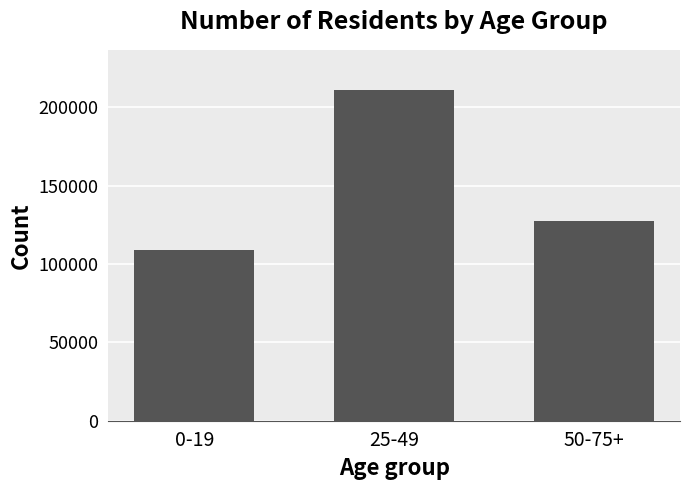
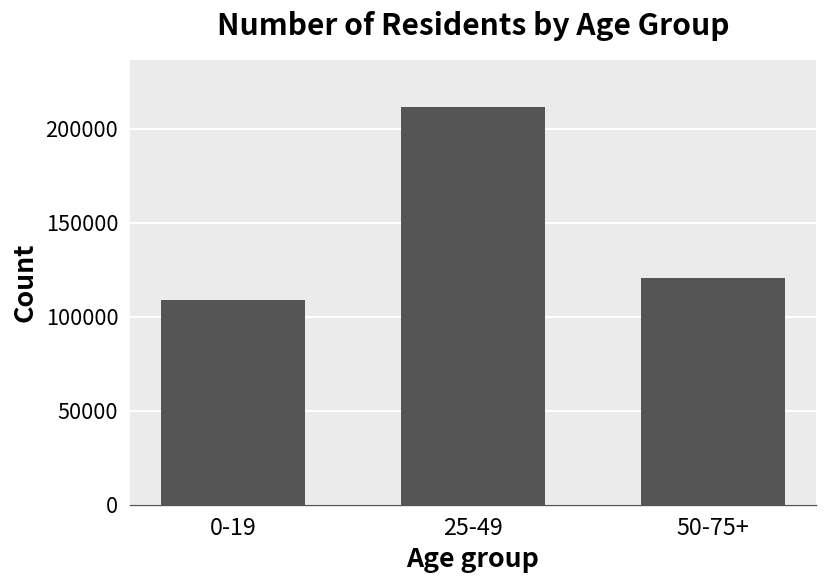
50-75+: 128000 -> 121000
